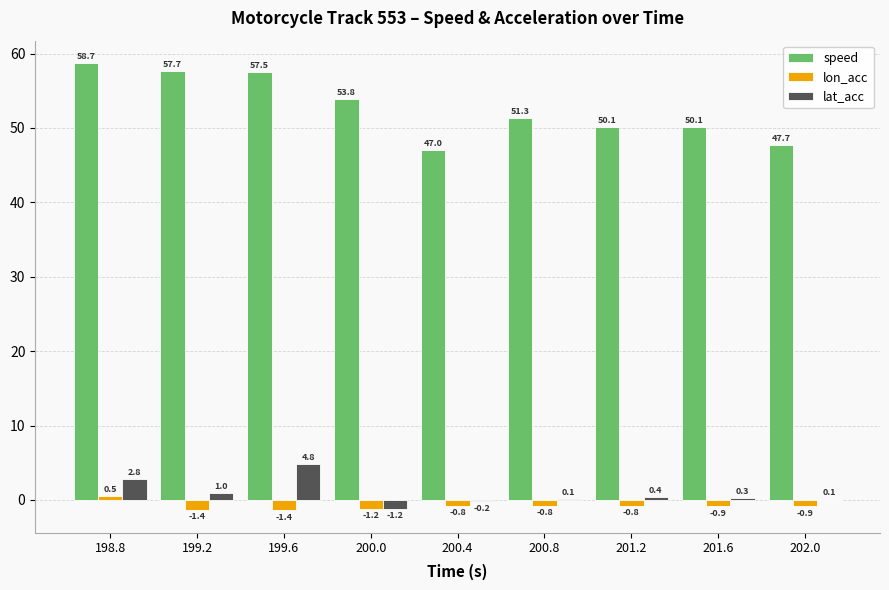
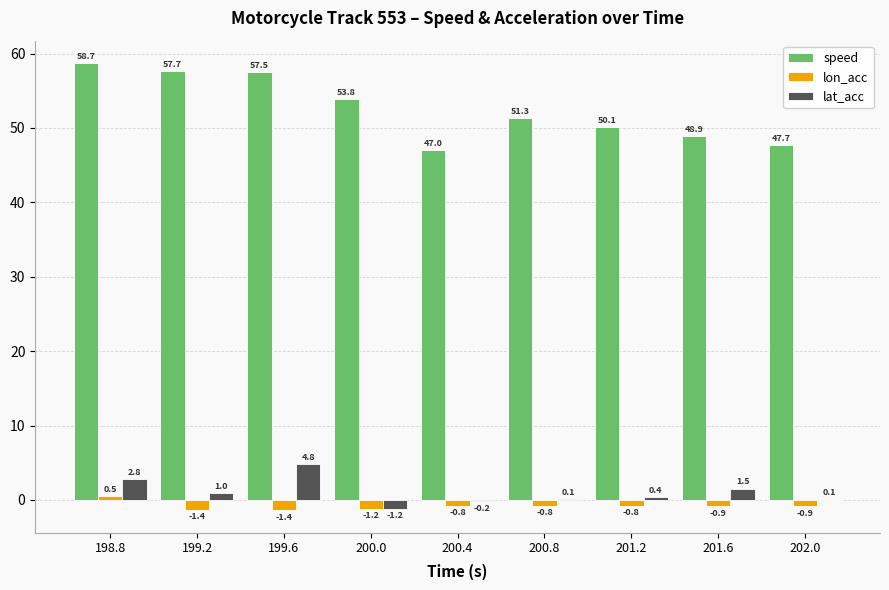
speed, 201.6: 50.1 -> 48.9
lat_acc, 201.6: 0.3 -> 1.5
